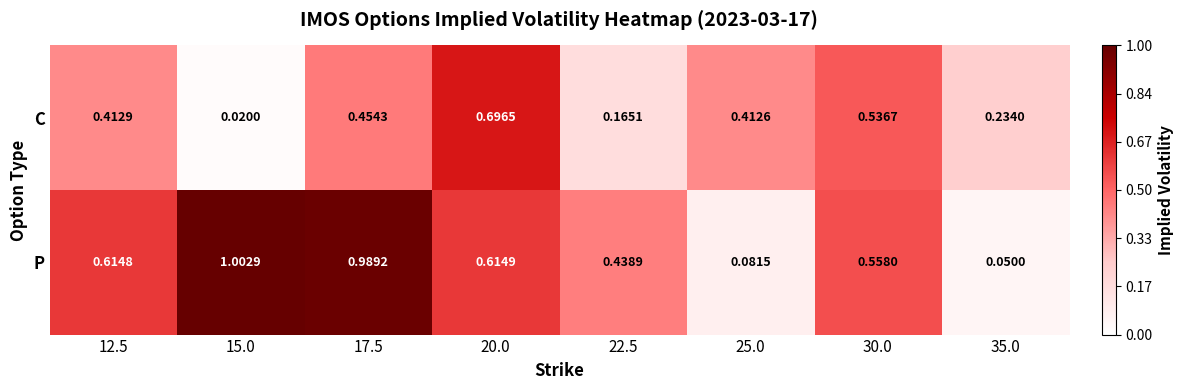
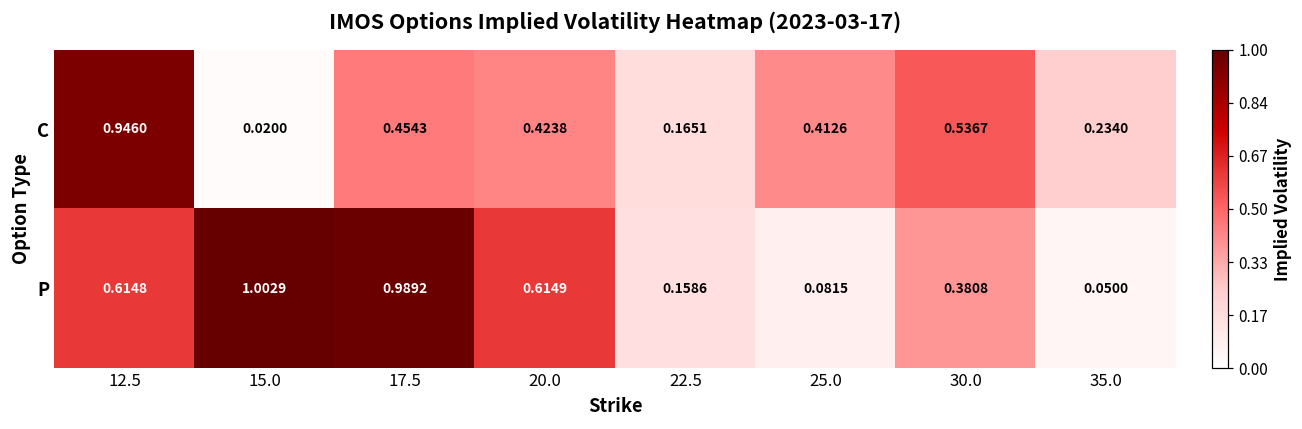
C, 12.5: 0.4129 -> 0.9460
C, 20.0: 0.6965 -> 0.4238
P, 22.5: 0.4389 -> 0.1586
P, 30.0: 0.5580 -> 0.3808
